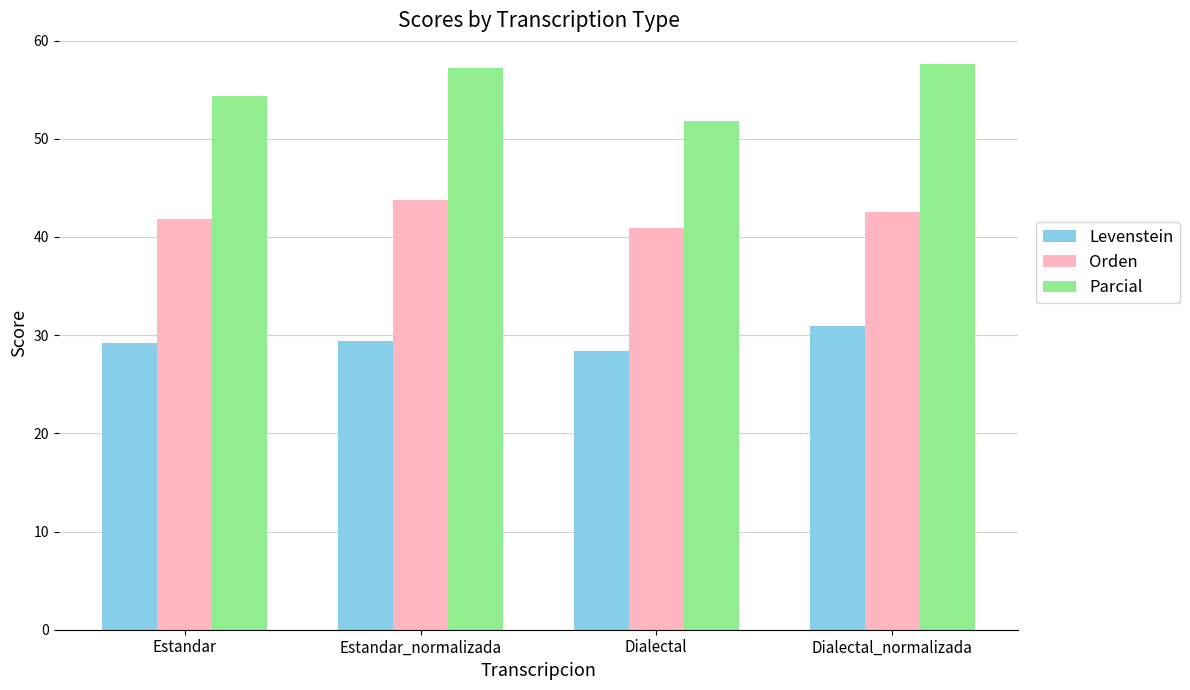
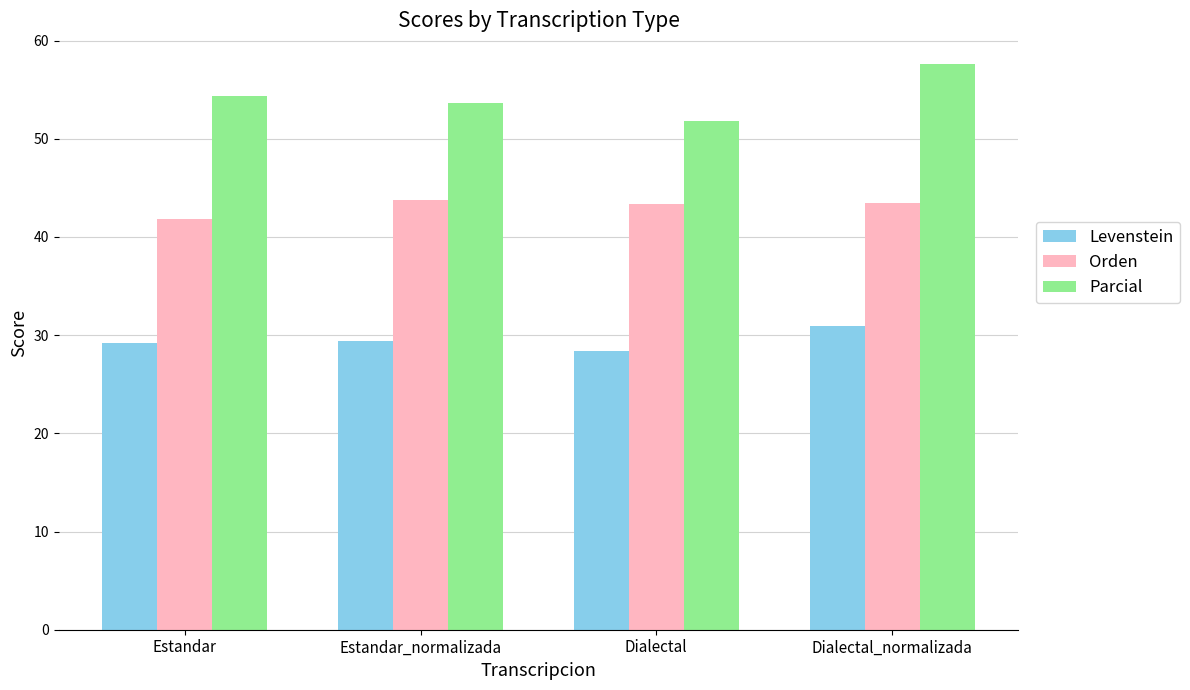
Parcial, Estandar_normalizada: 57 -> 54
Orden, Dialectal: 41 -> 43
Orden, Dialectal_normalizada: 42.6 -> 43.5
